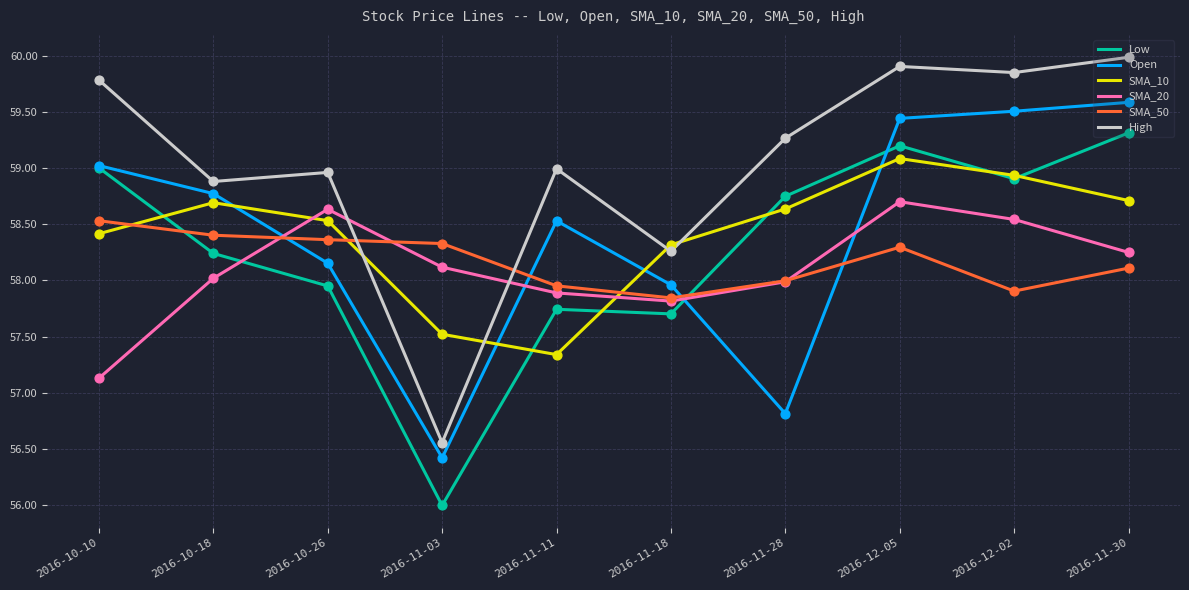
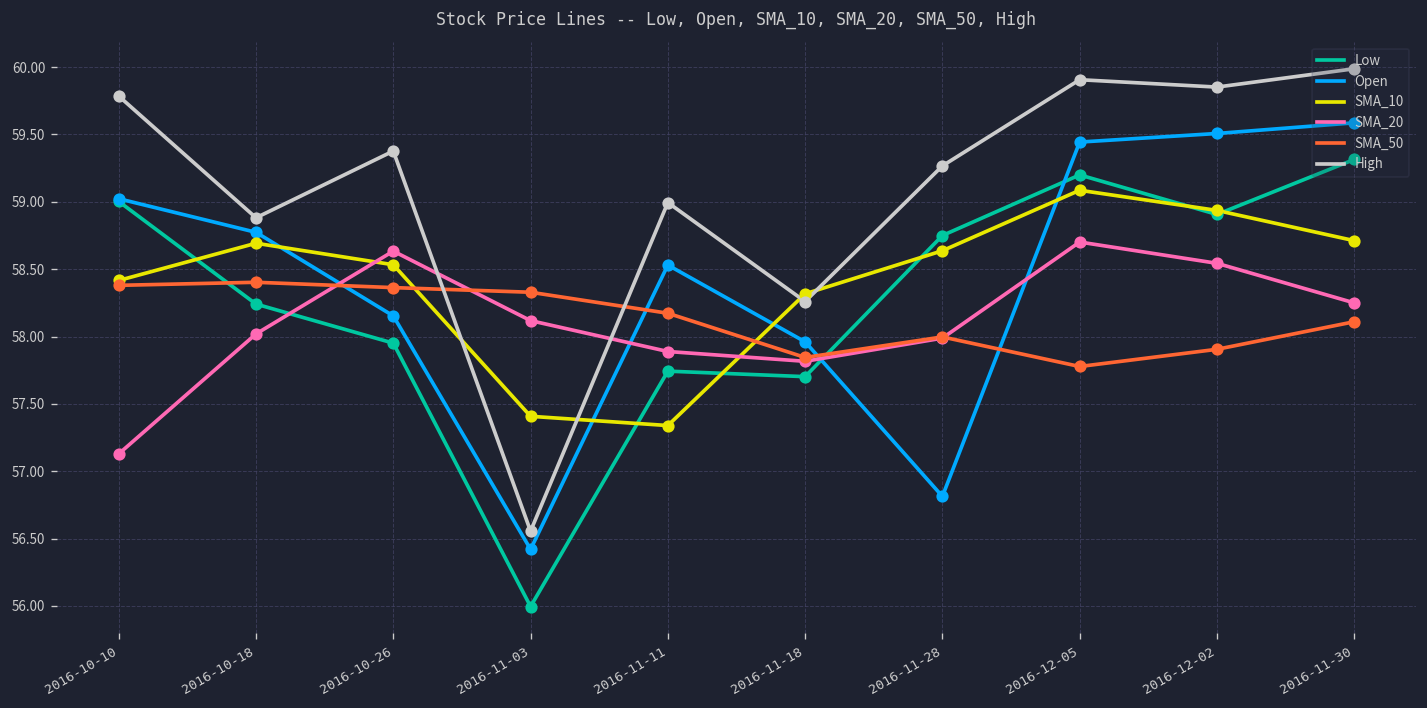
SMA_50, 2016-10-10: 58.53 -> 58.38
High, 2016-10-26: 58.96 -> 59.38
SMA_10, 2016-11-03: 57.52 -> 57.41
SMA_50, 2016-11-11: 57.95 -> 58.17
SMA_50, 2016-12-05: 58.30 -> 57.78
